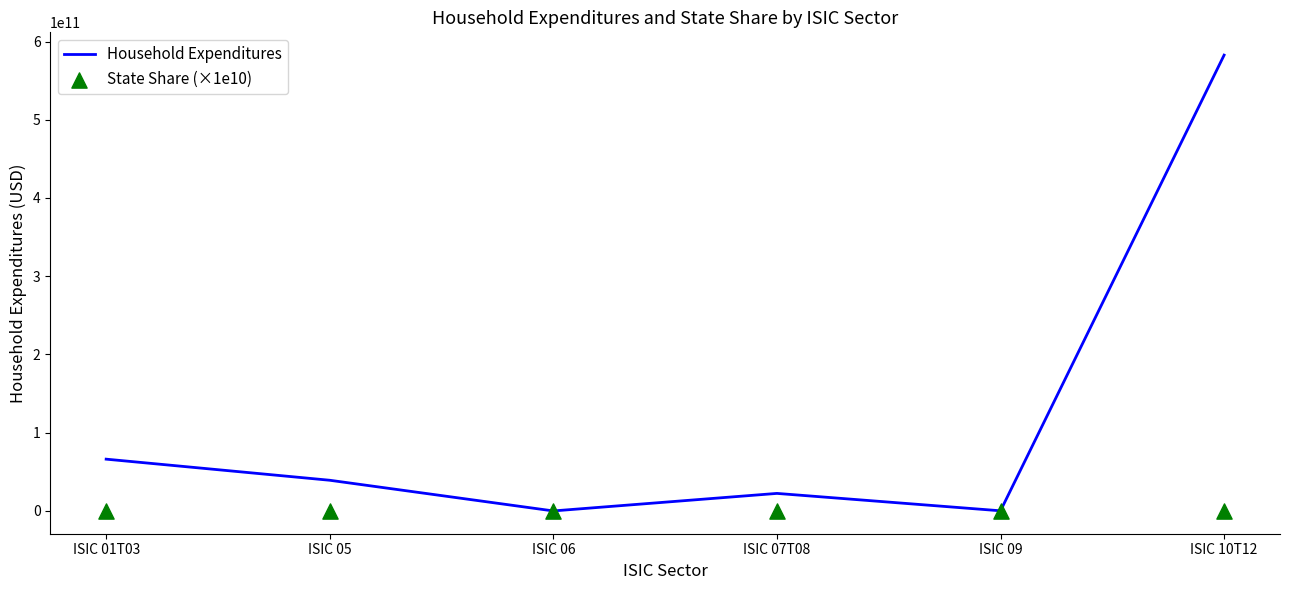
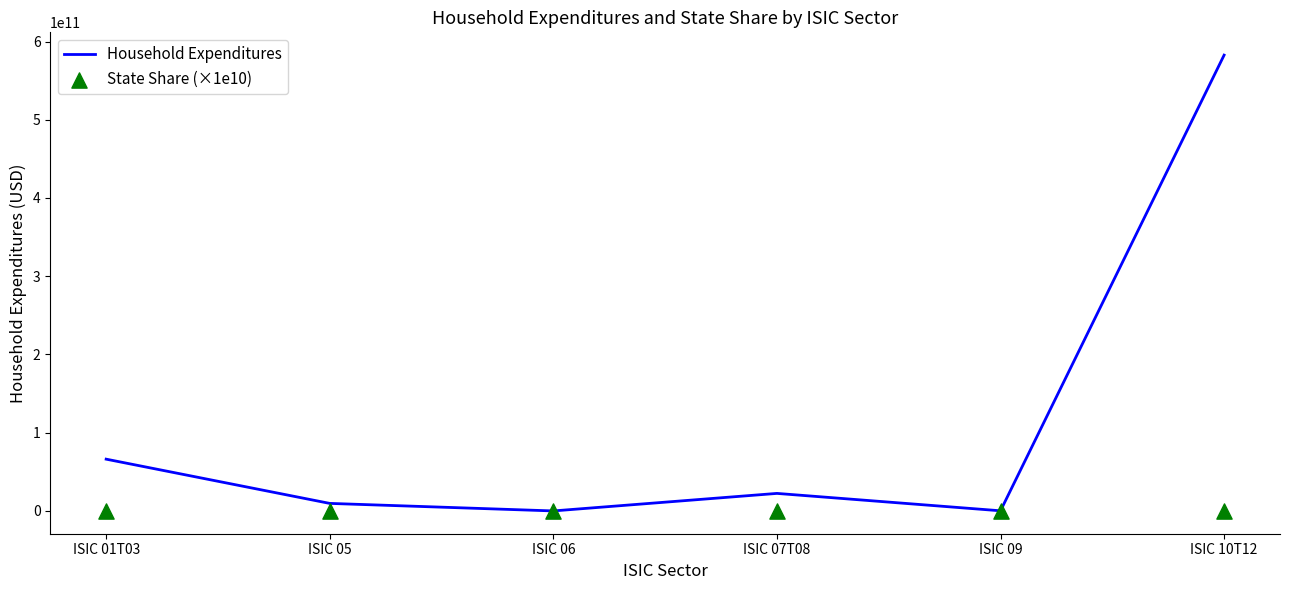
Household Expenditures, ISIC 05: 40000000000 -> 10000000000
